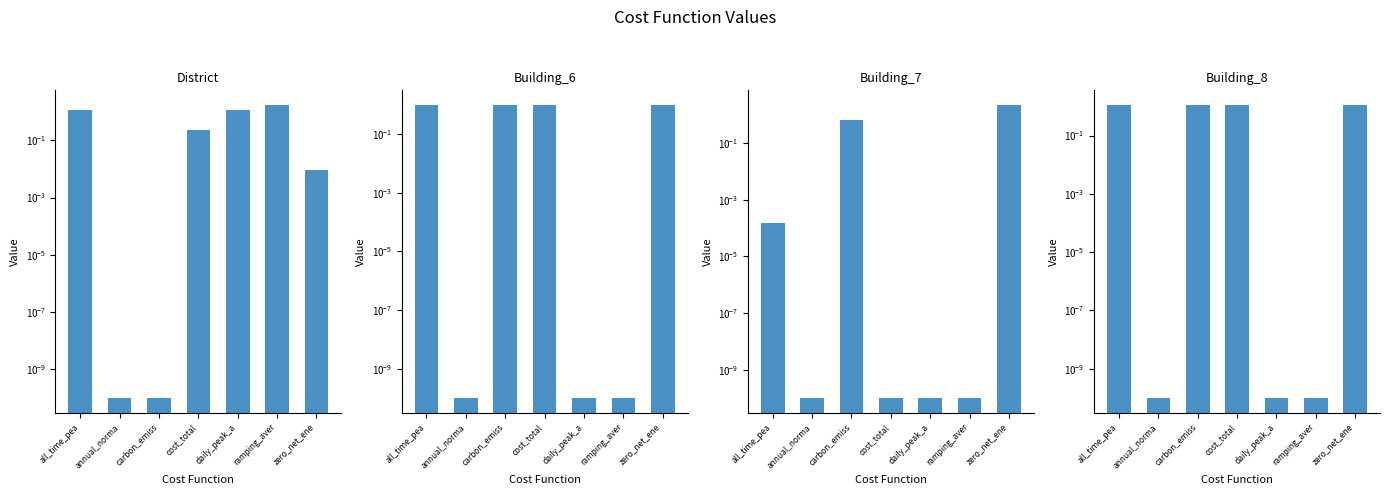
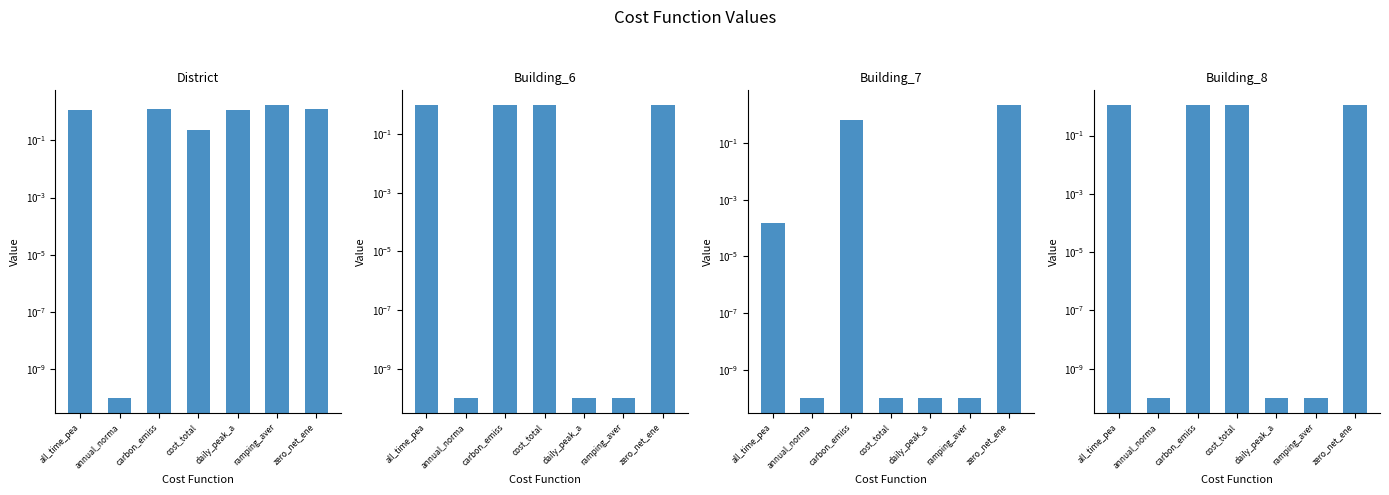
District, carbon_emiss: 0.00000000010 -> 1.2
District, zero_net_ene: 0.009 -> 1
